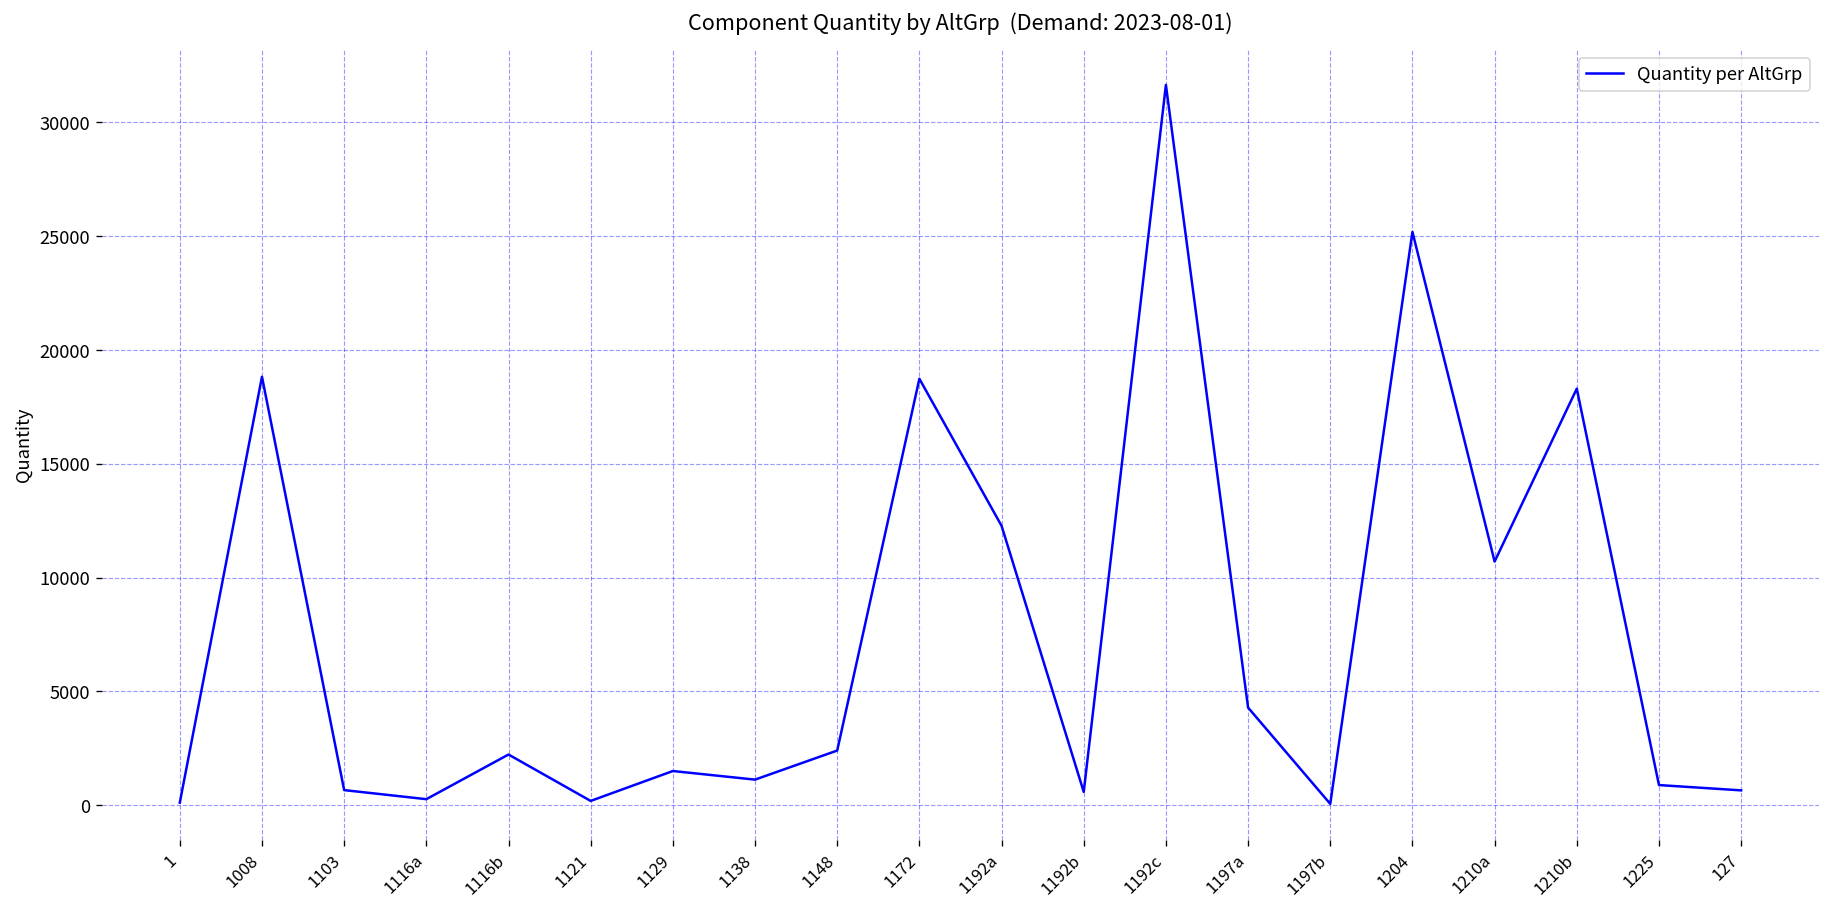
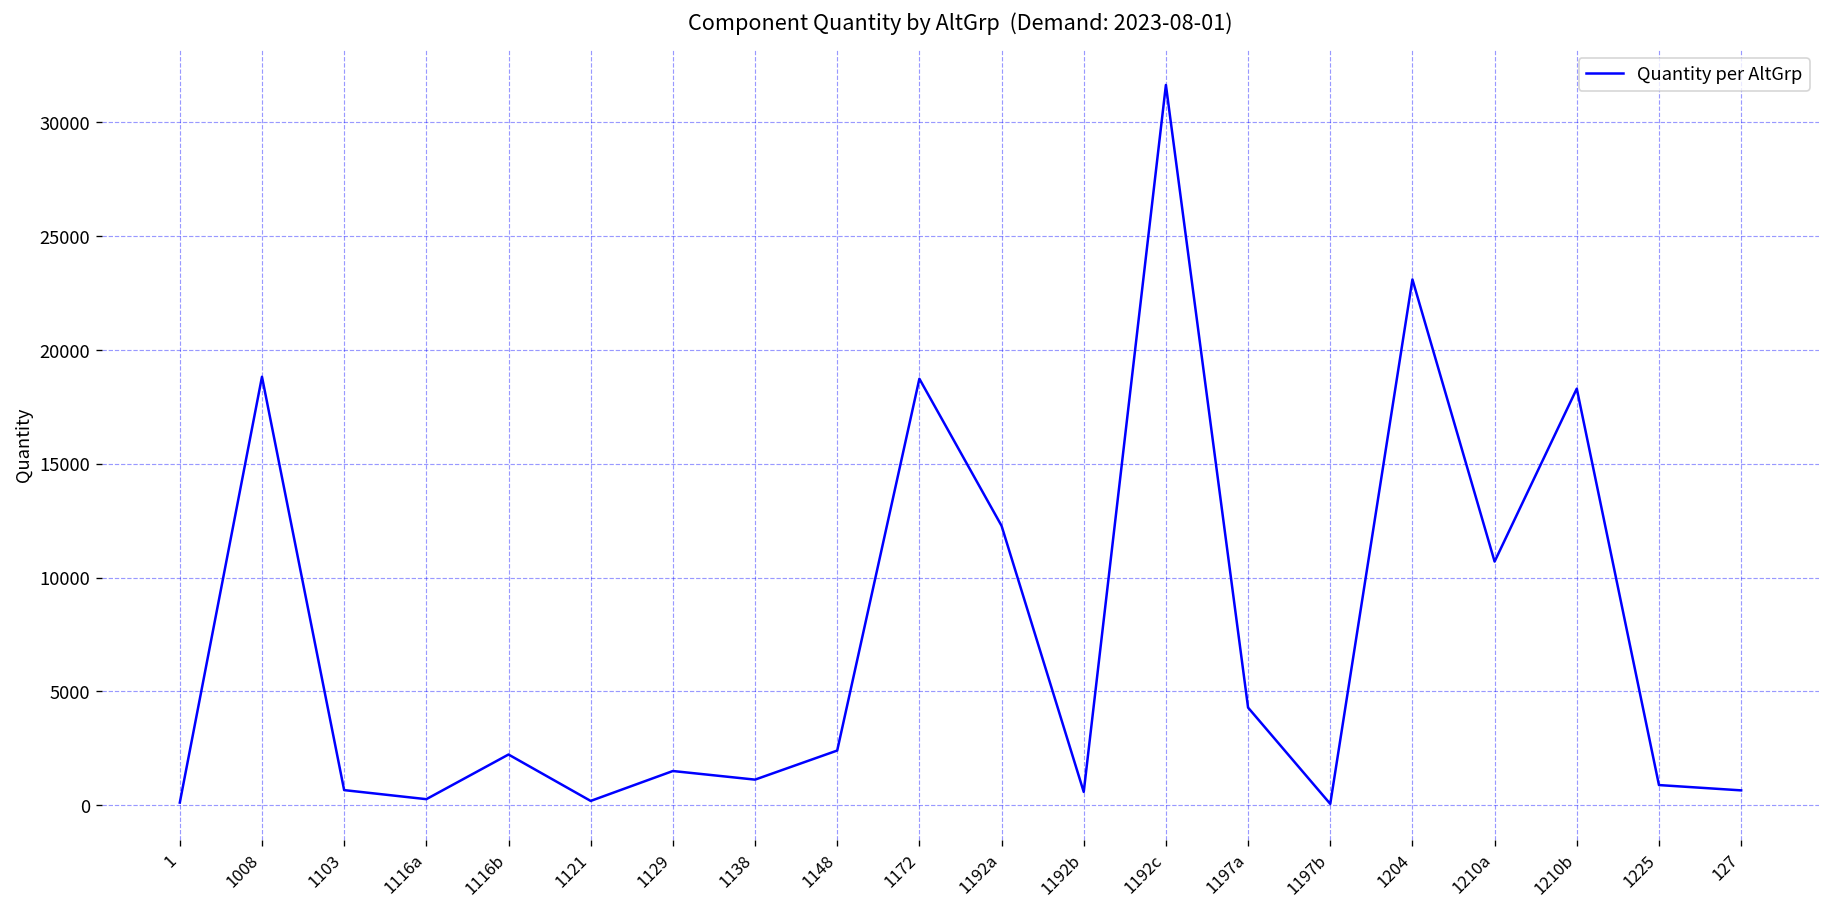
1204: 25200 -> 23100
